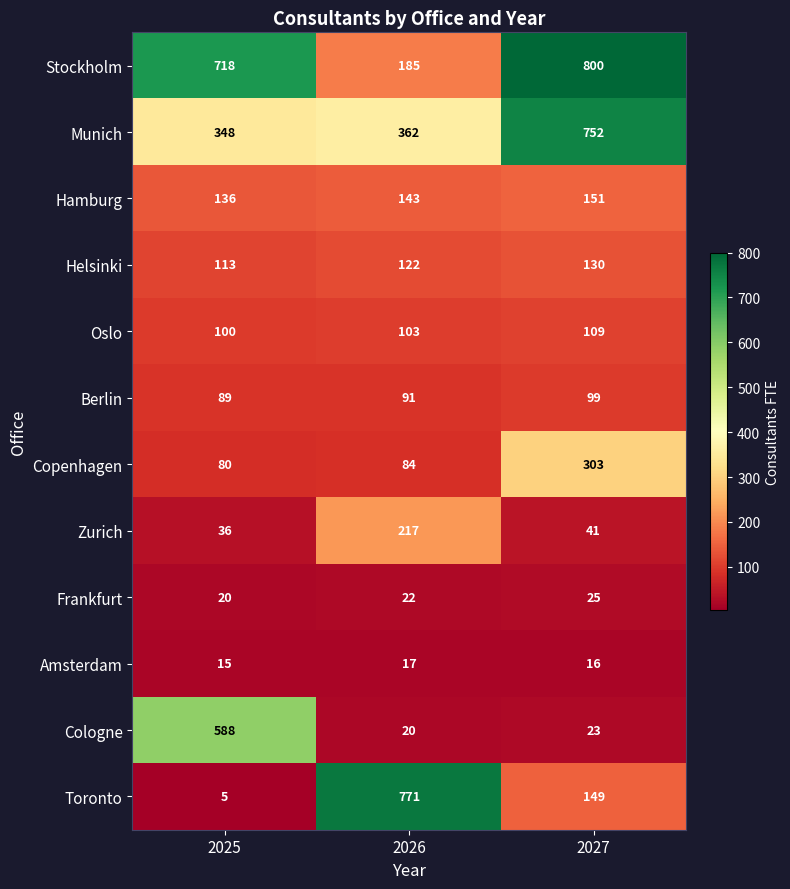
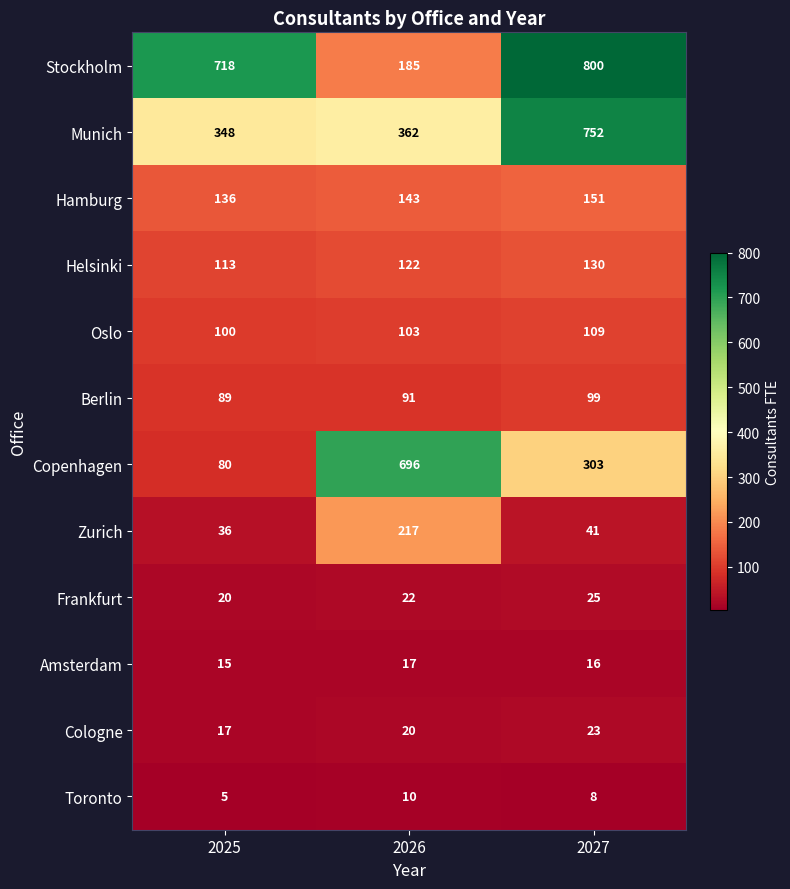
Copenhagen, 2026: 84 -> 696
Cologne, 2025: 588 -> 17
Toronto, 2026: 771 -> 10
Toronto, 2027: 149 -> 8
